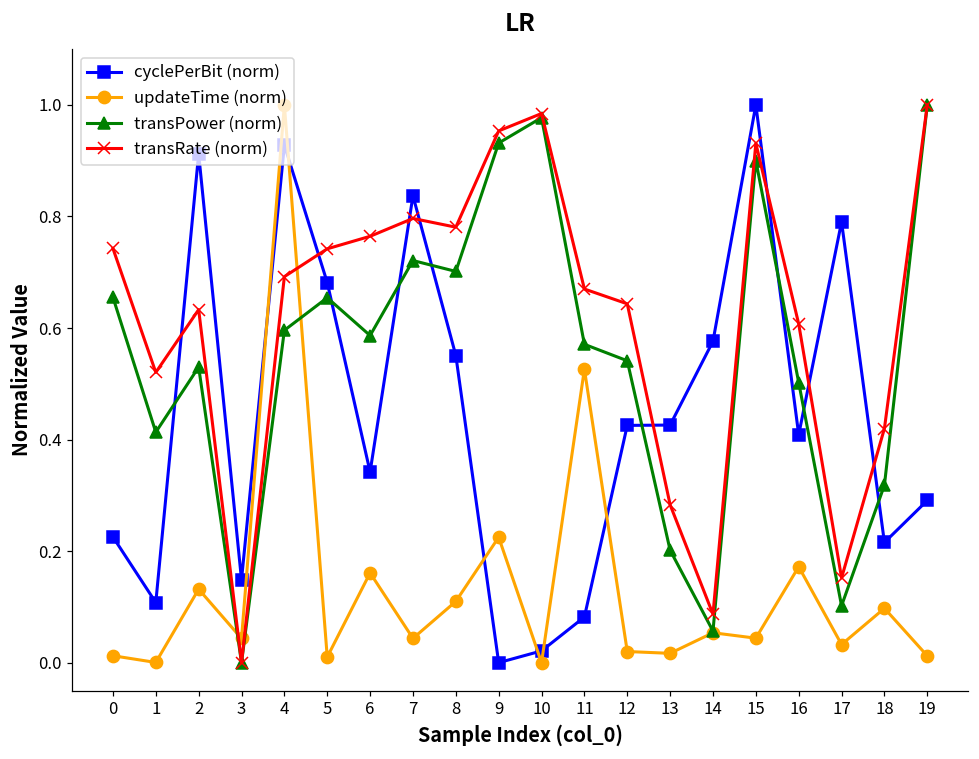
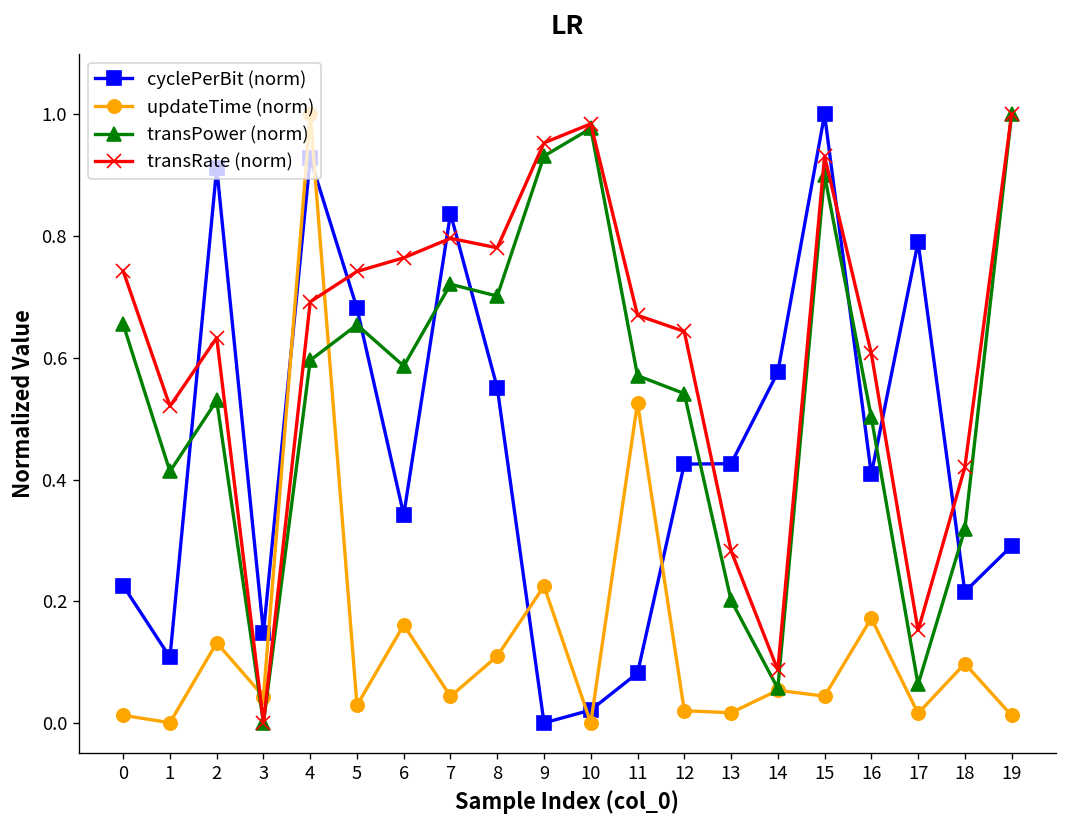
updateTime (norm), 5: 0.01 -> 0.03
updateTime (norm), 17: 0.03 -> 0.02
transPower (norm), 17: 0.10 -> 0.06
